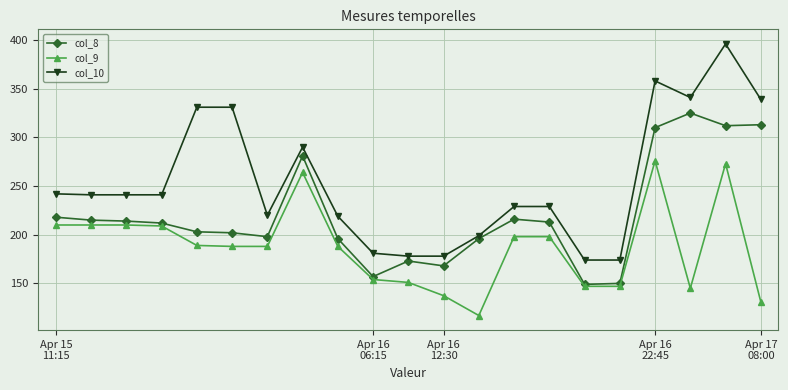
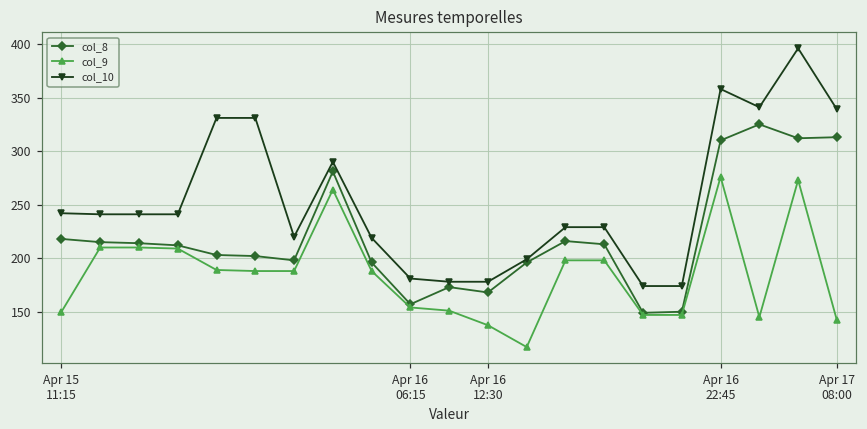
col_9, Apr 15 11:15: 210 -> 150
col_9, Apr 17 08:00: 130 -> 140
